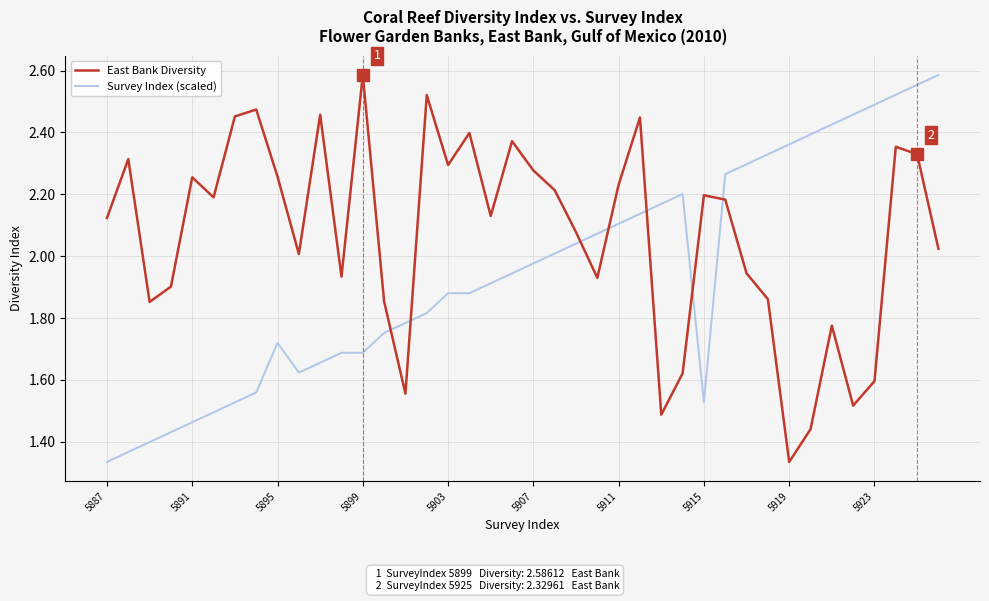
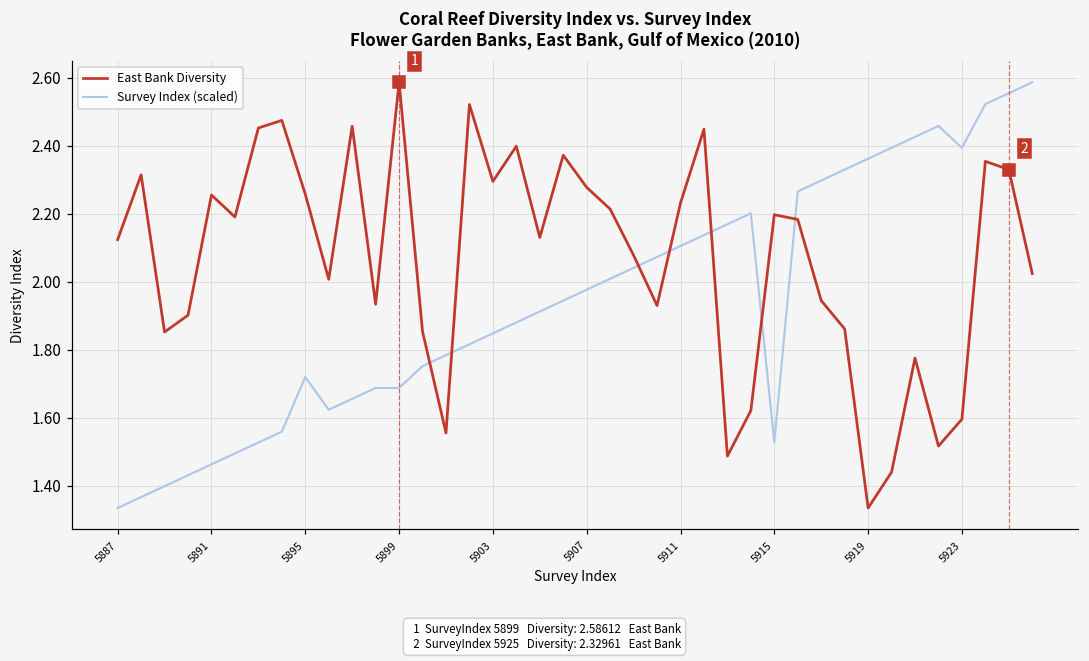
Survey Index (scaled), 5903: 1.88 -> 1.85
Survey Index (scaled), 5923: 2.49 -> 2.39
